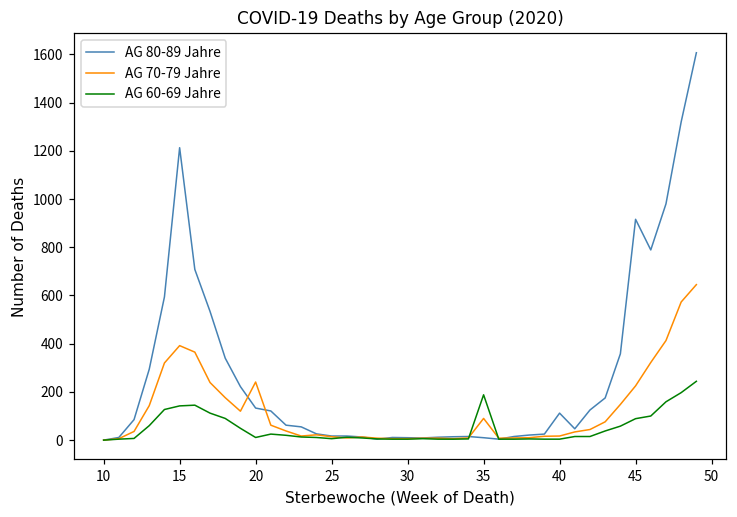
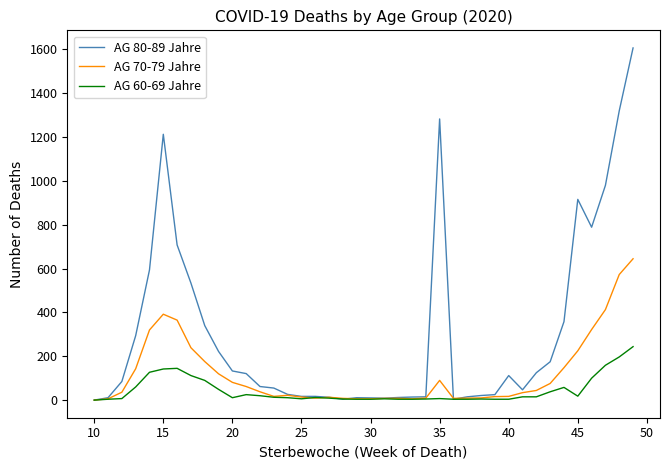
AG 70-79 Jahre, 20: 240 -> 80
AG 80-89 Jahre, 35: 10 -> 1280
AG 60-69 Jahre, 35: 190 -> 10
AG 60-69 Jahre, 45: 90 -> 20
